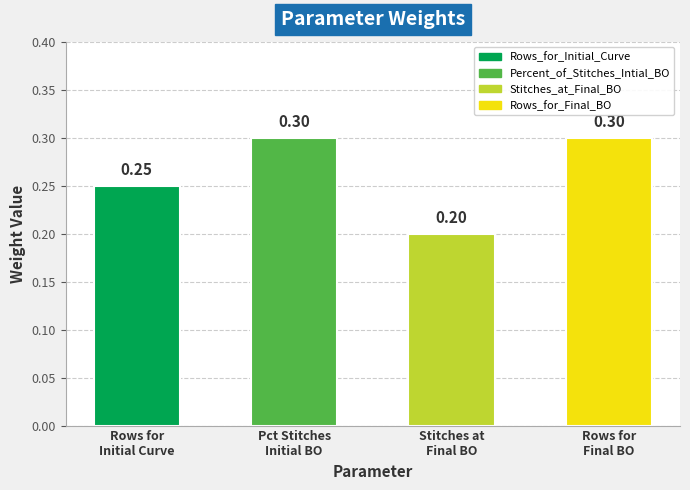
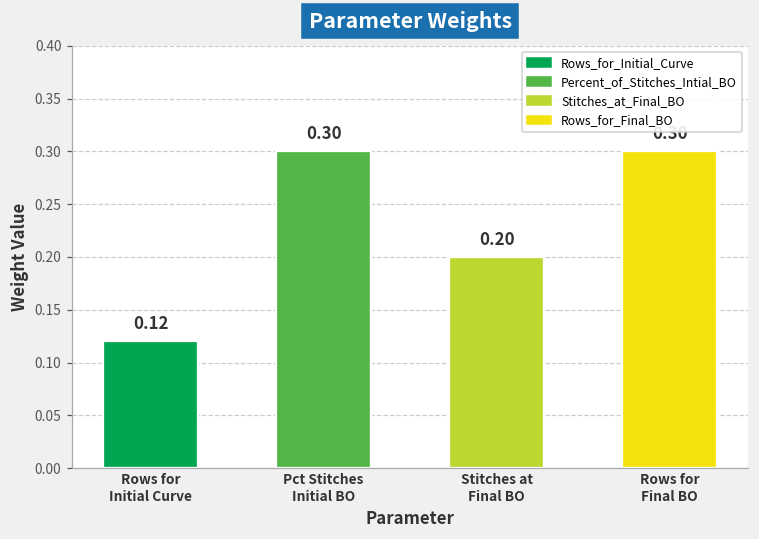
Rows for Initial Curve: 0.25 -> 0.12
